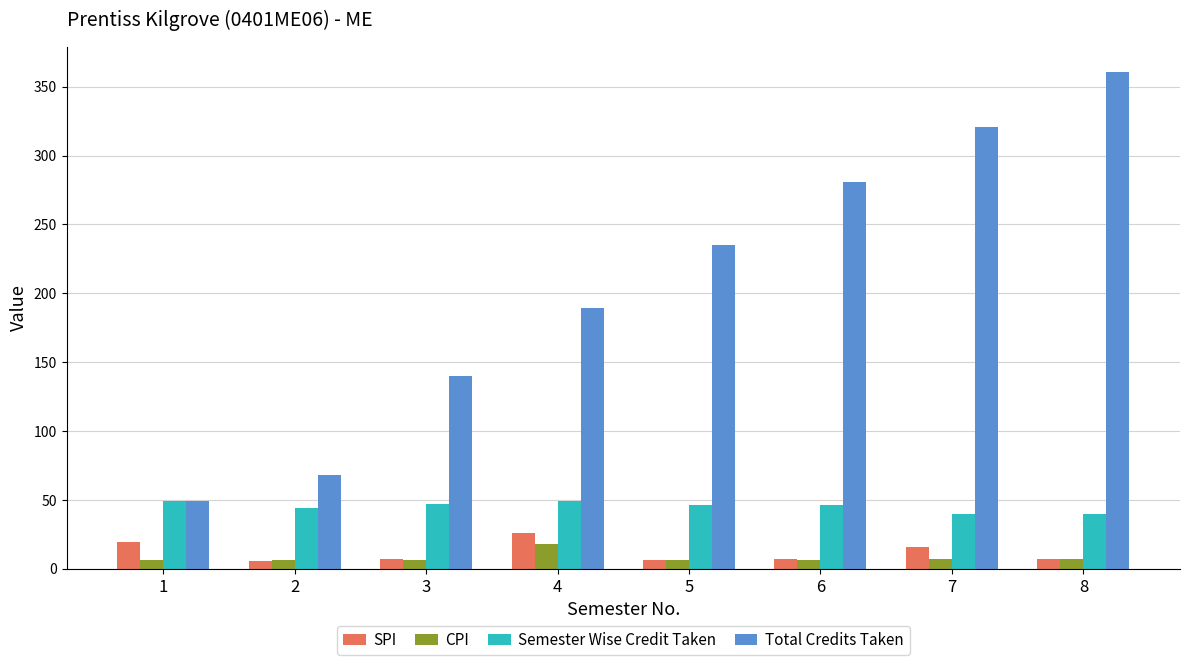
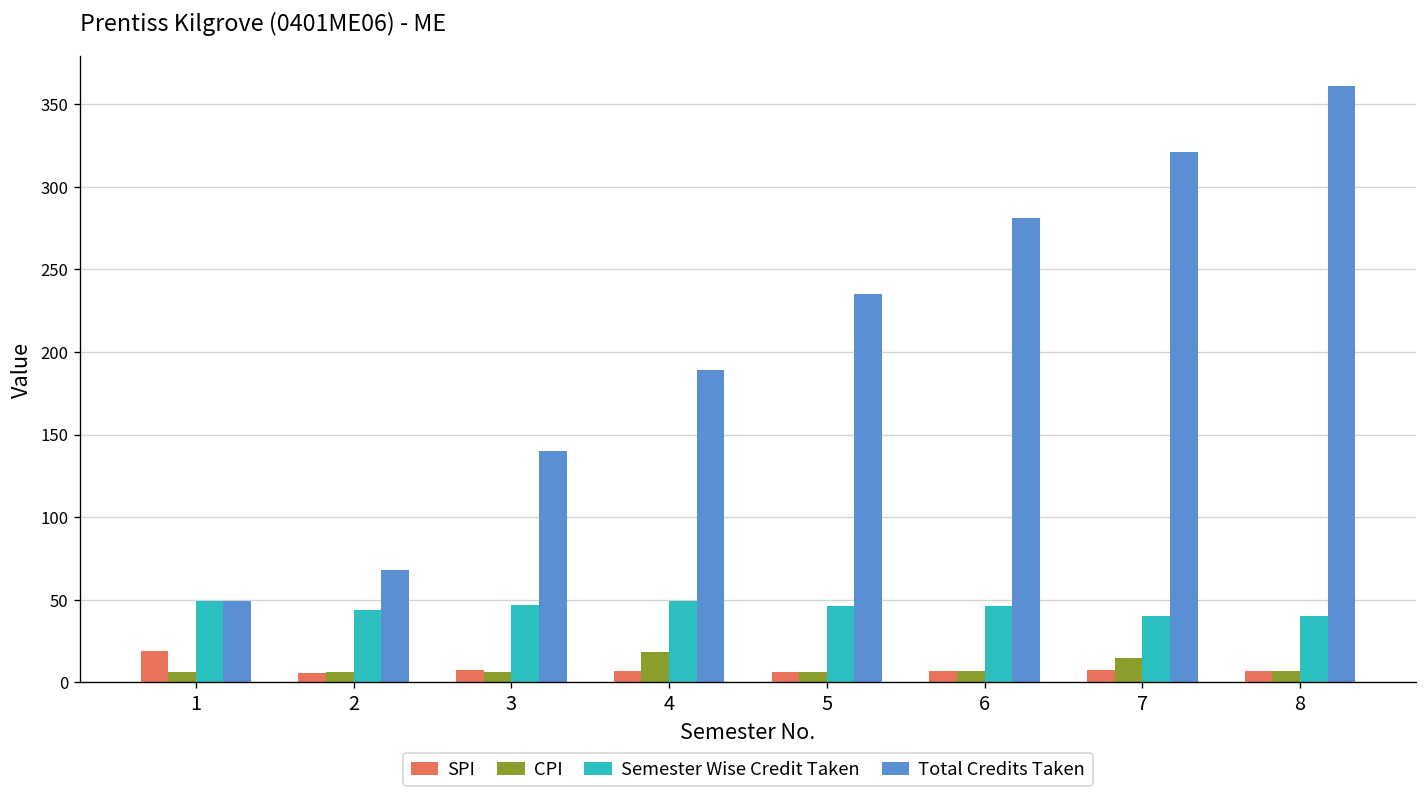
SPI, 4: 26 -> 7
SPI, 7: 16 -> 8
CPI, 7: 7 -> 15
